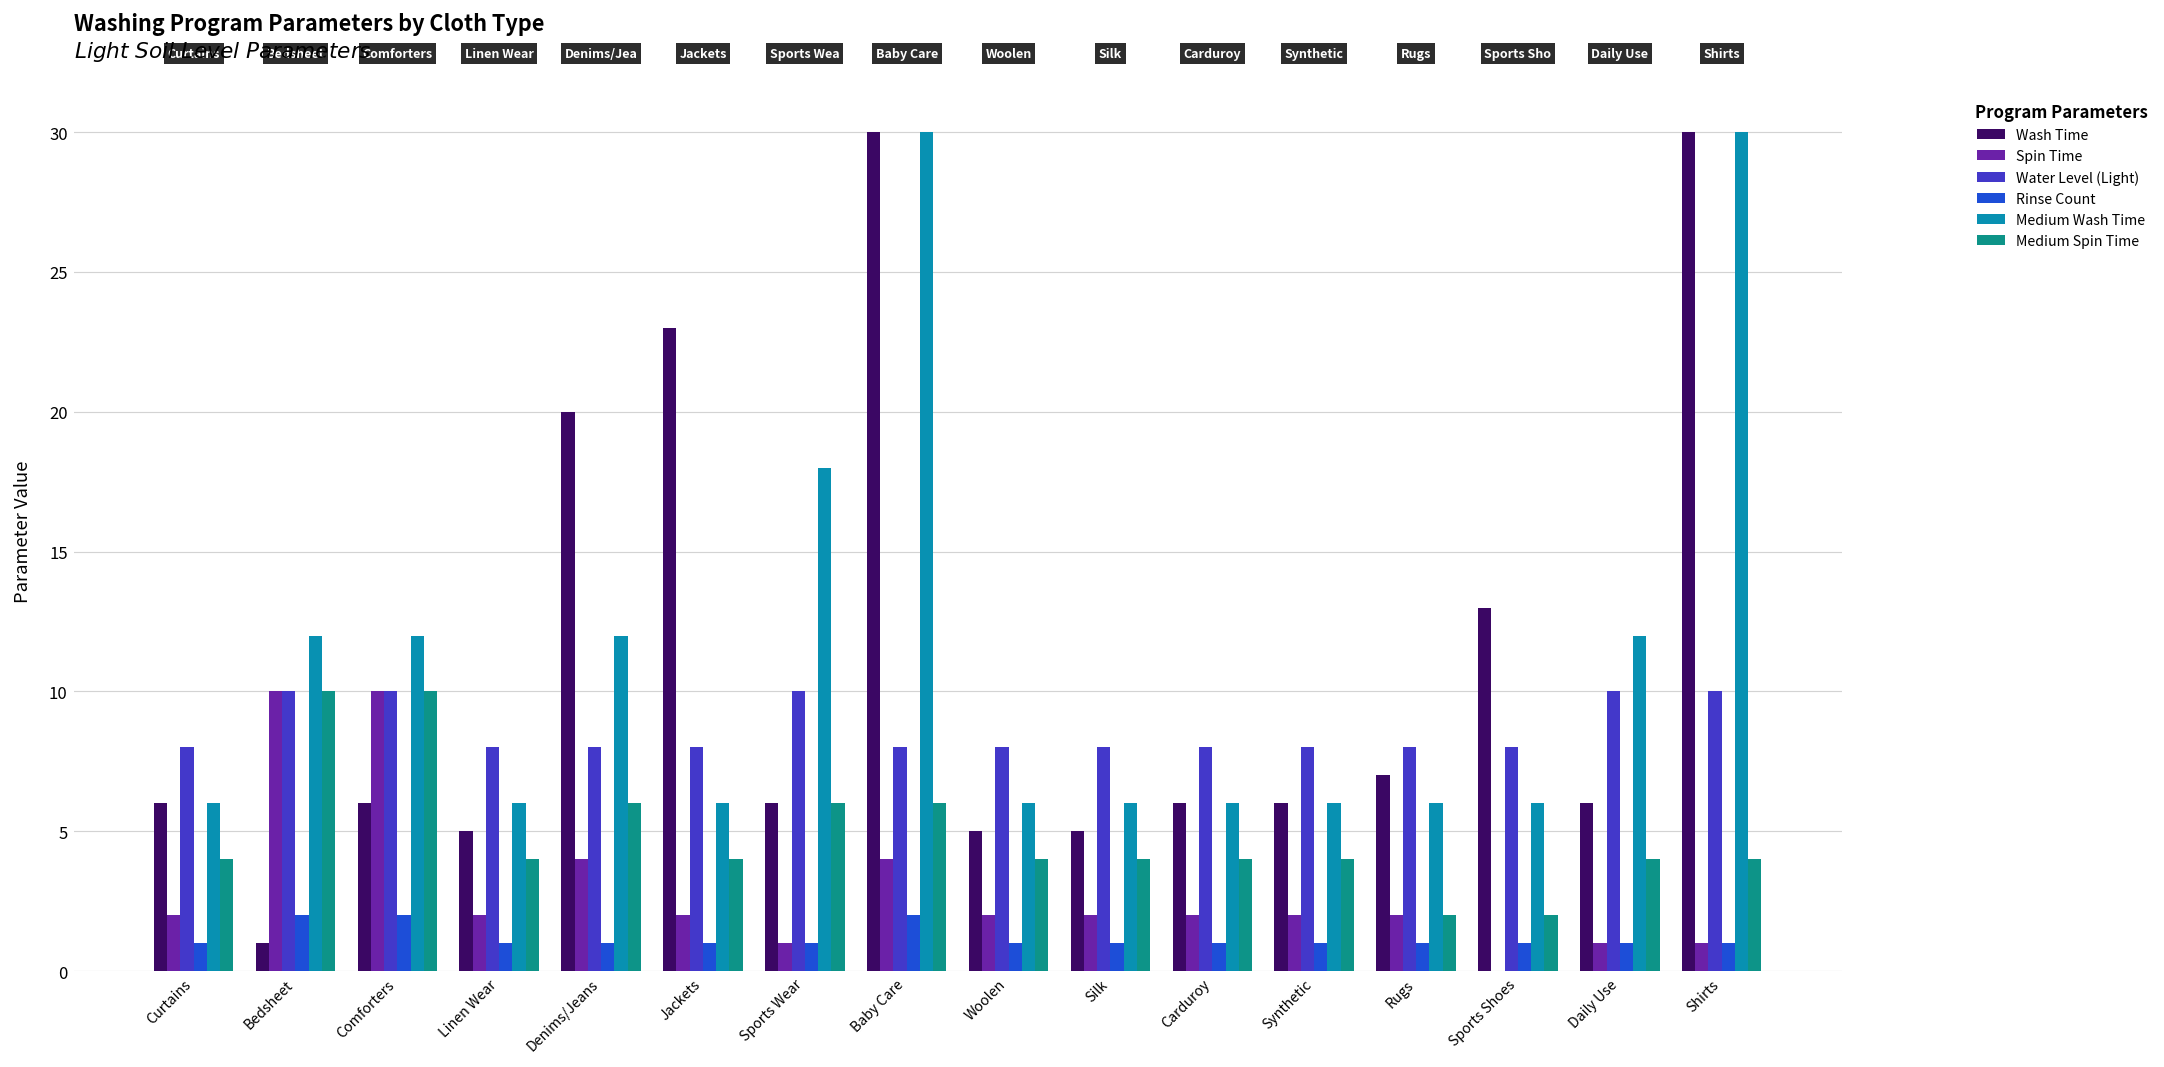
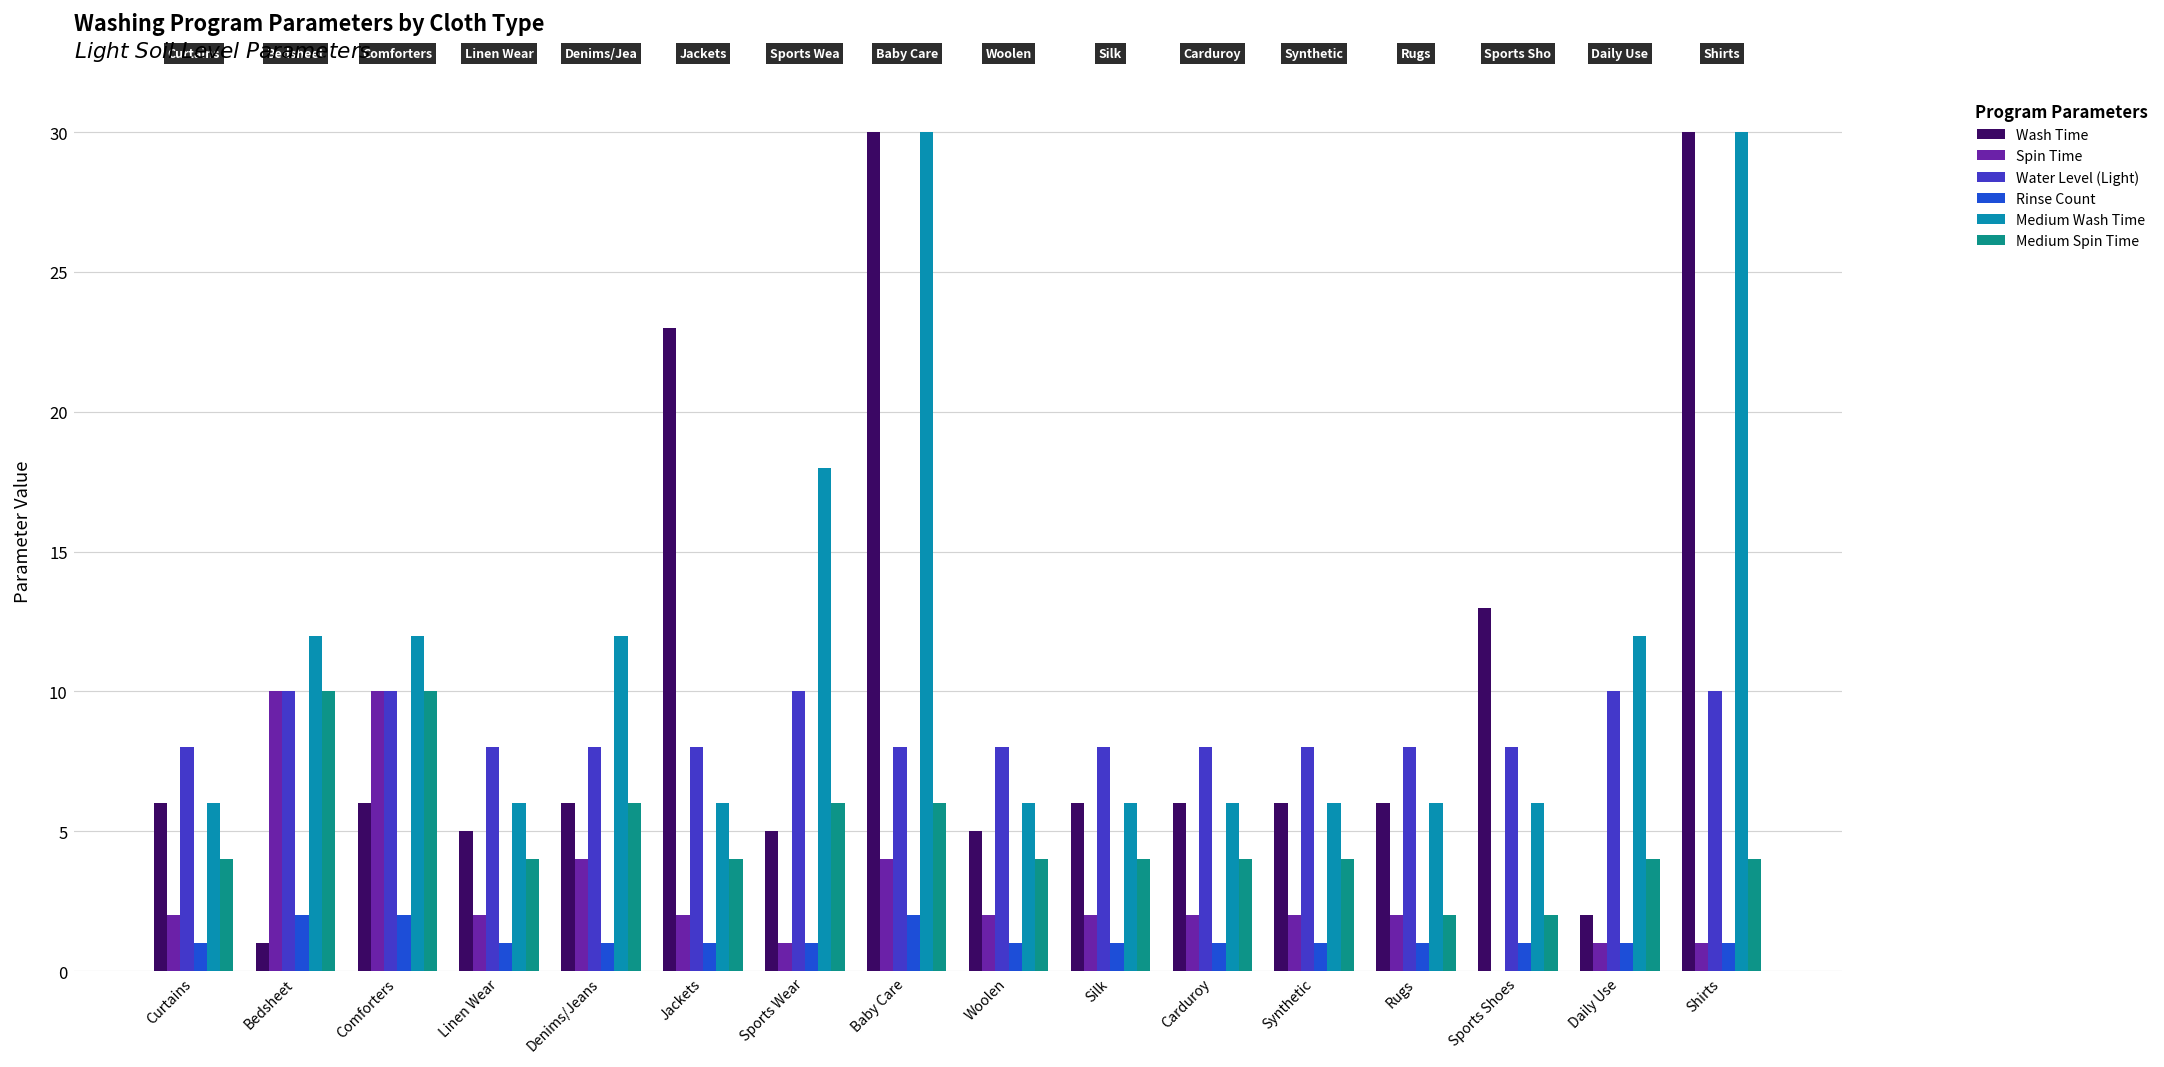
Wash Time, Denims/Jeans: 20 -> 6
Wash Time, Sports Wear: 6 -> 5
Wash Time, Silk: 5 -> 6
Wash Time, Rugs: 7 -> 6
Wash Time, Daily Use: 6 -> 2
